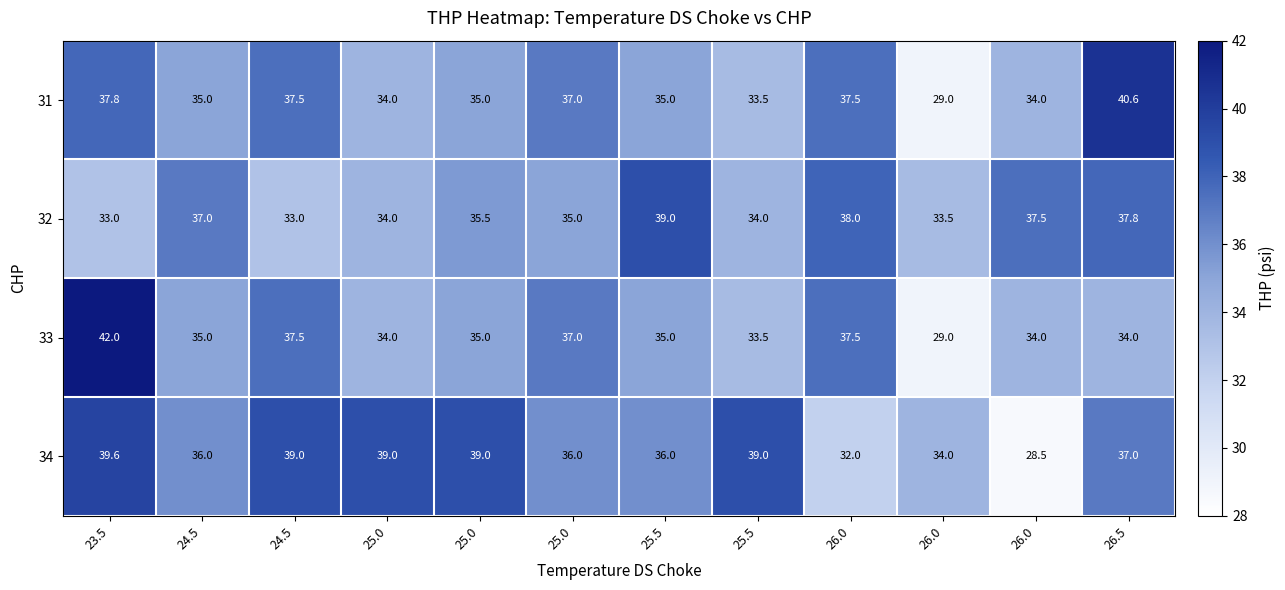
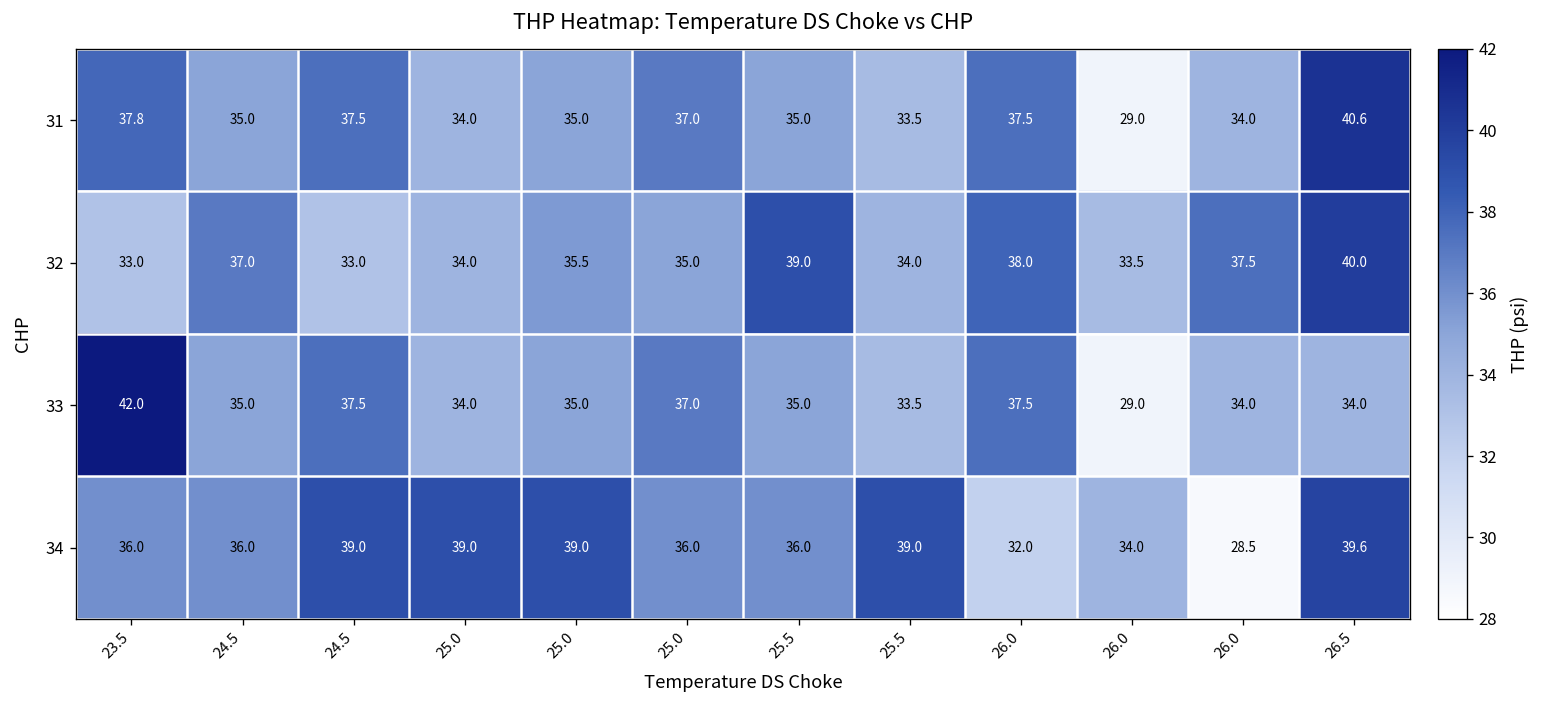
32, 26.5: 37.8 -> 40.0
34, 23.5: 39.6 -> 36.0
34, 26.5: 37.0 -> 39.6
